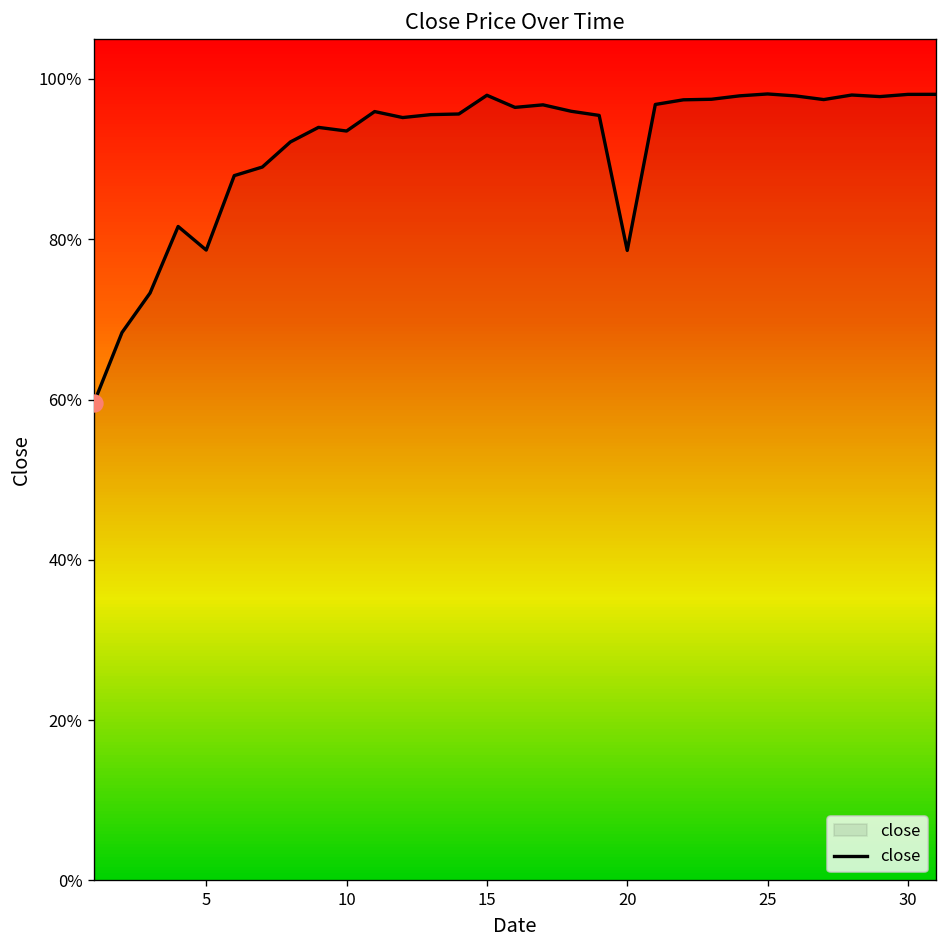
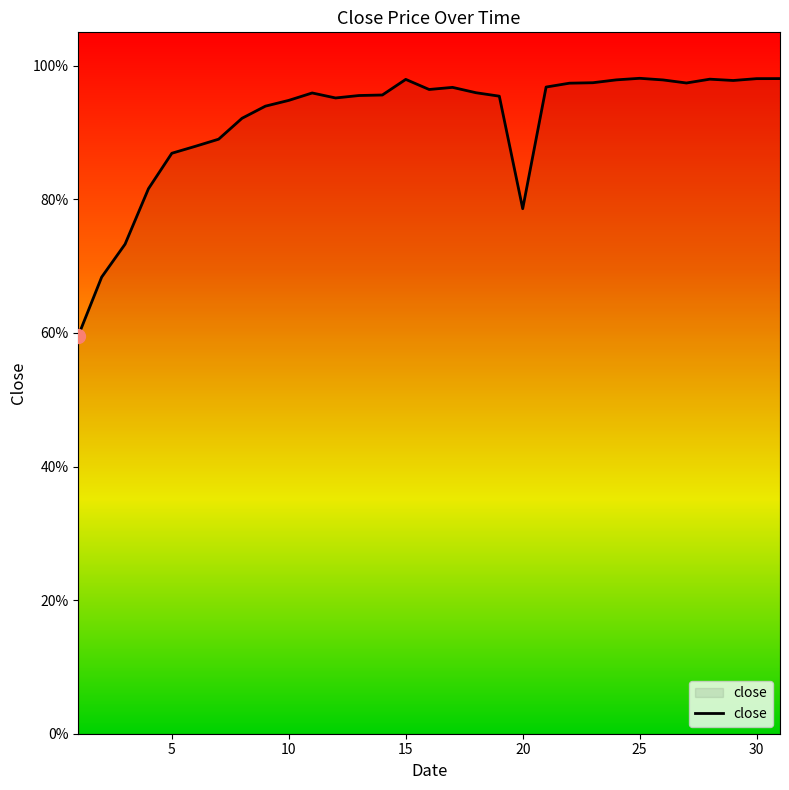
close, 5: 79% -> 87%
close, 10: 93% -> 95%
